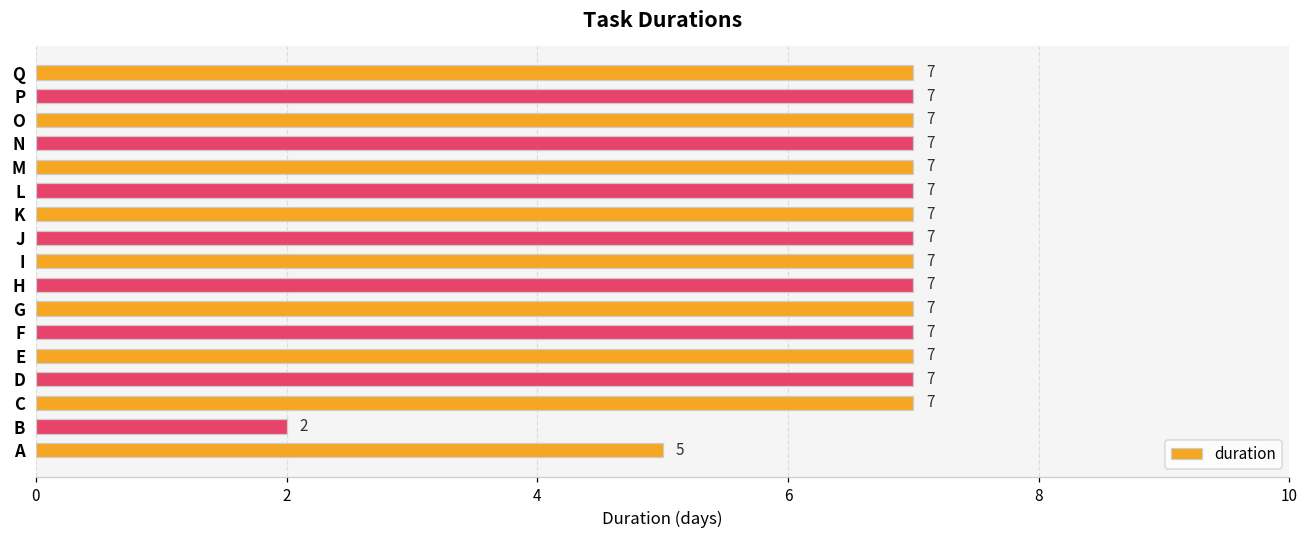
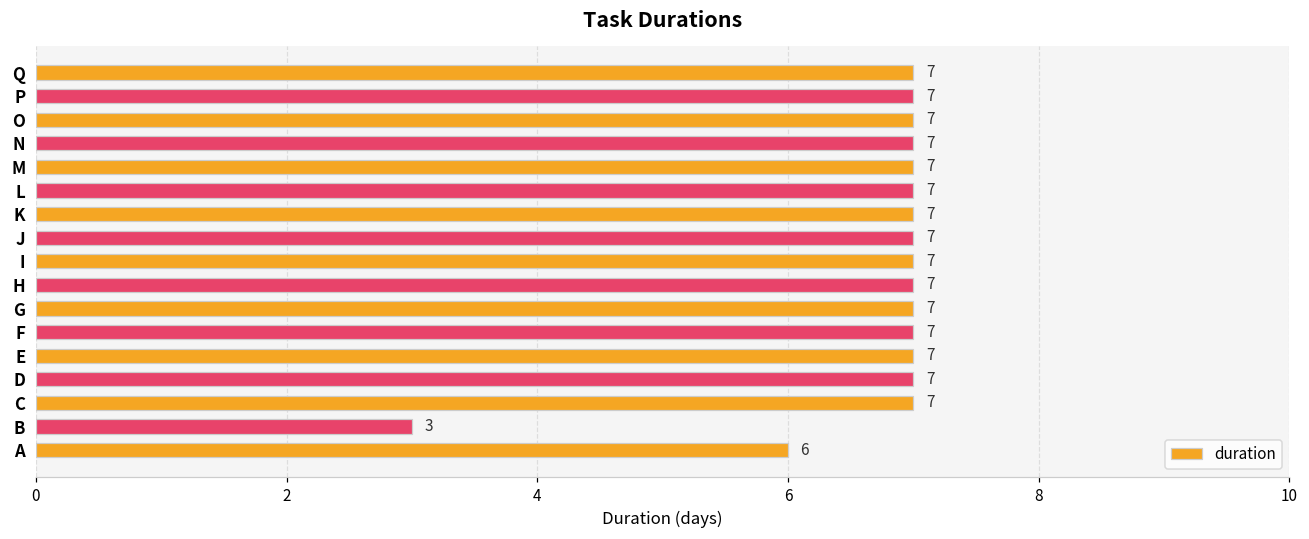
B: 2 -> 3
A: 5 -> 6
